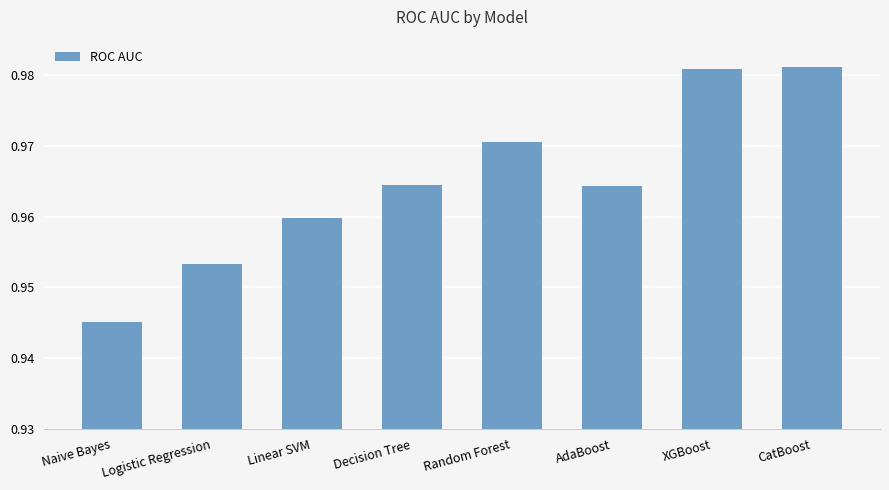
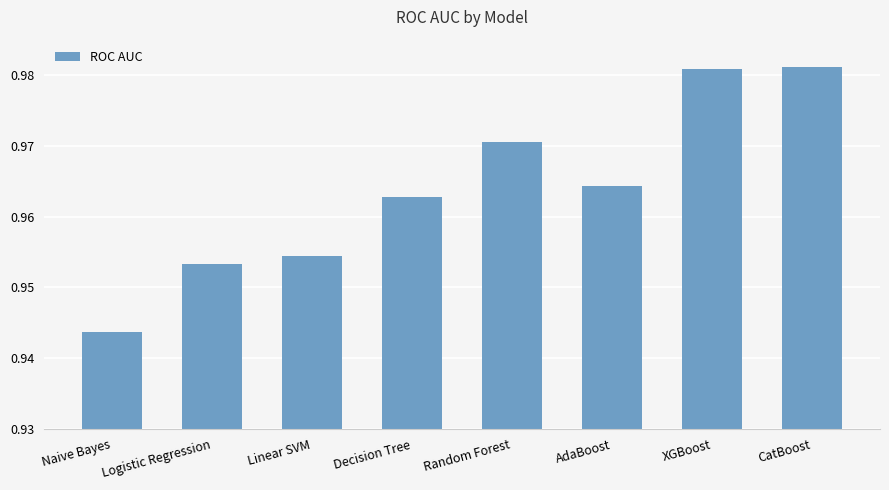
Naive Bayes: 0.945 -> 0.944
Linear SVM: 0.960 -> 0.954
Decision Tree: 0.964 -> 0.963
